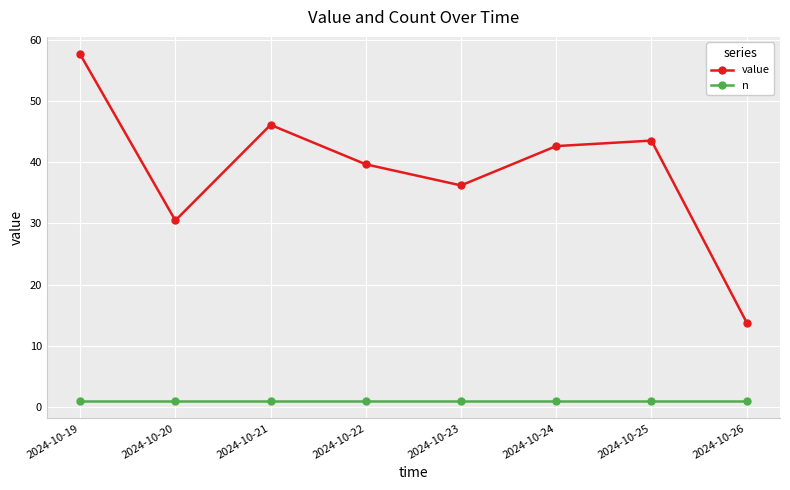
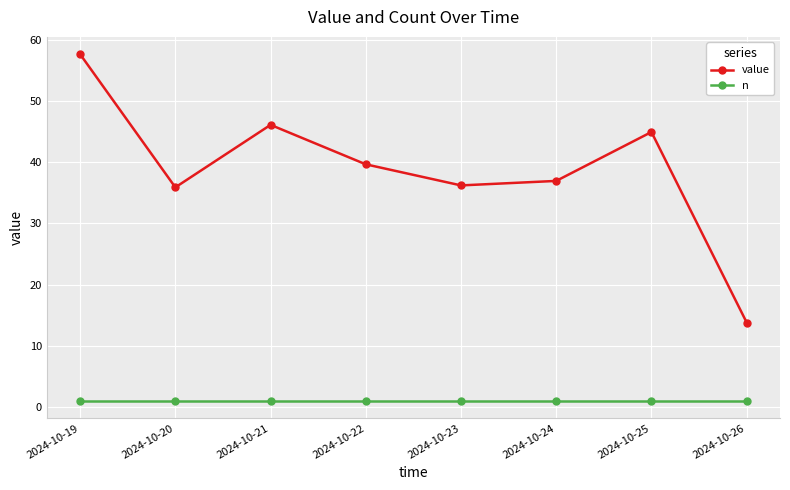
value, 2024-10-20: 30 -> 36
value, 2024-10-24: 43 -> 37
value, 2024-10-25: 44 -> 45
